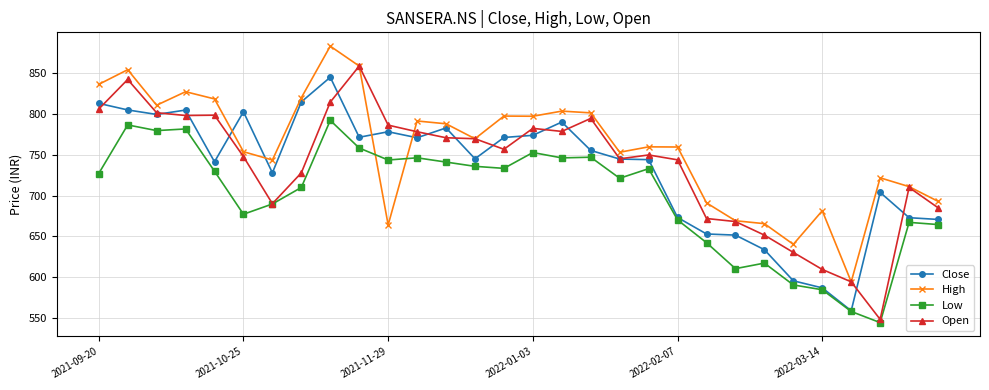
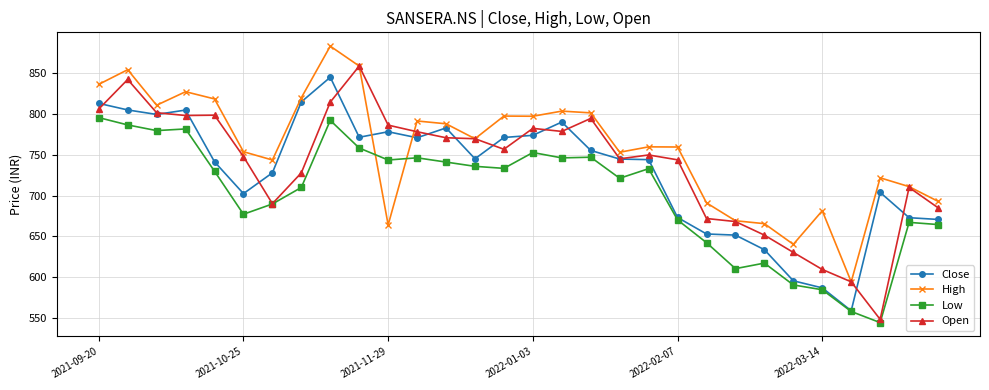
Low, 2021-09-20: 730 -> 800
Close, 2021-10-25: 800 -> 700
